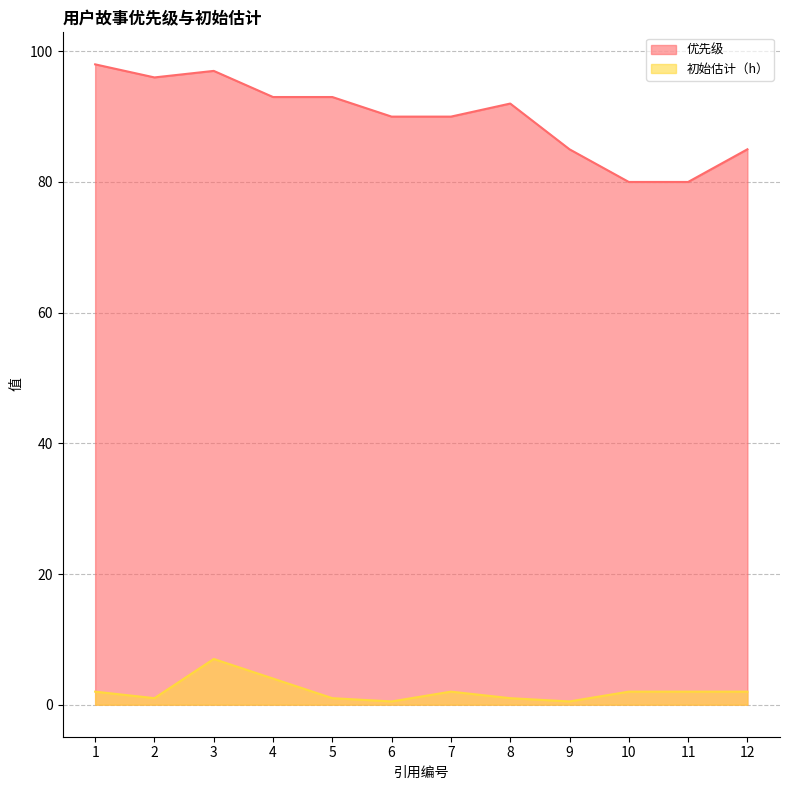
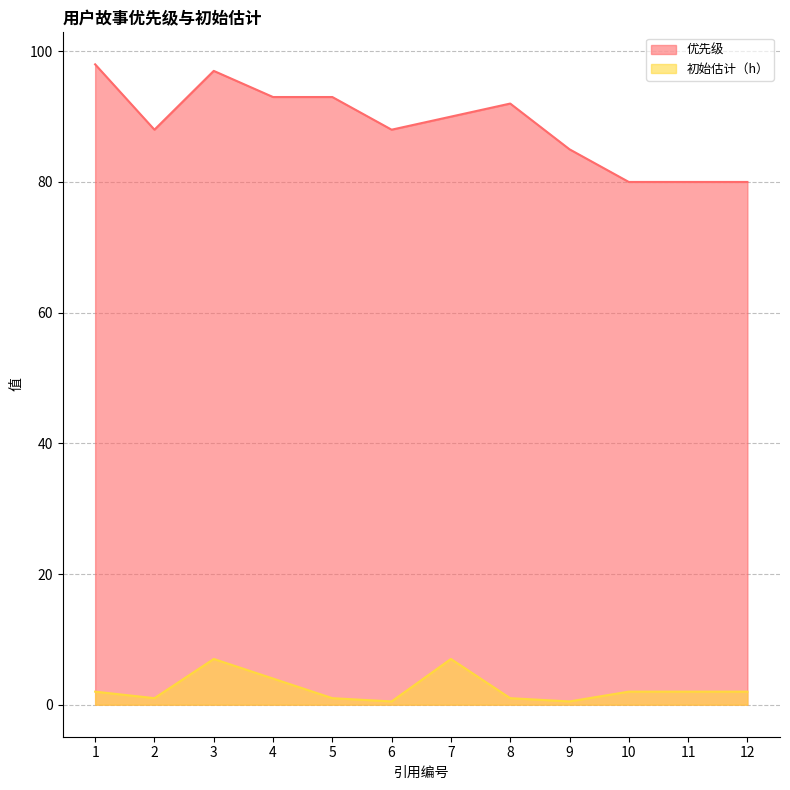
优先级, 2: 96 -> 88
优先级, 6: 90 -> 88
初始估计（h）, 7: 2 -> 7
优先级, 12: 85 -> 80
